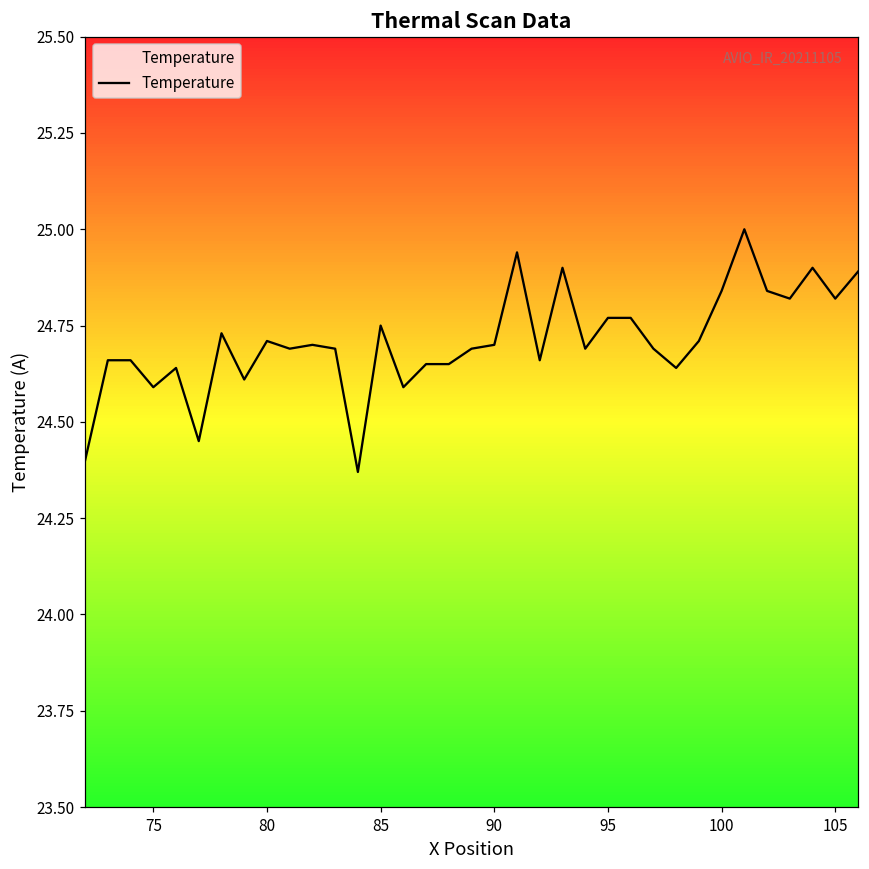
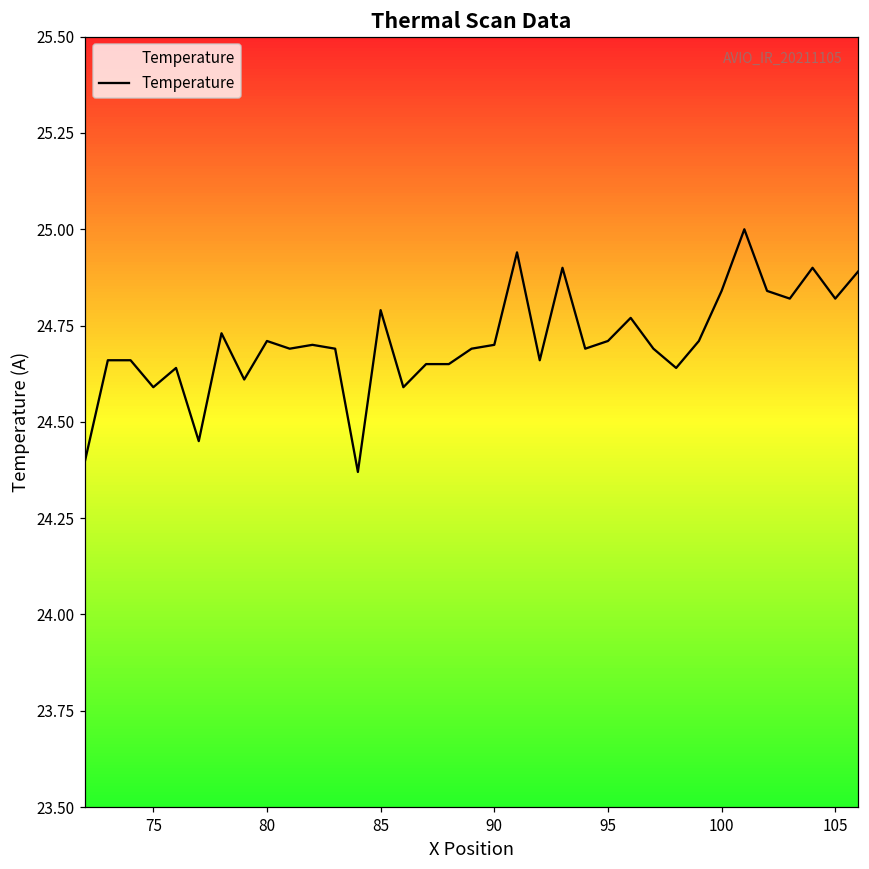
85: 24.75 -> 24.79
95: 24.77 -> 24.71
